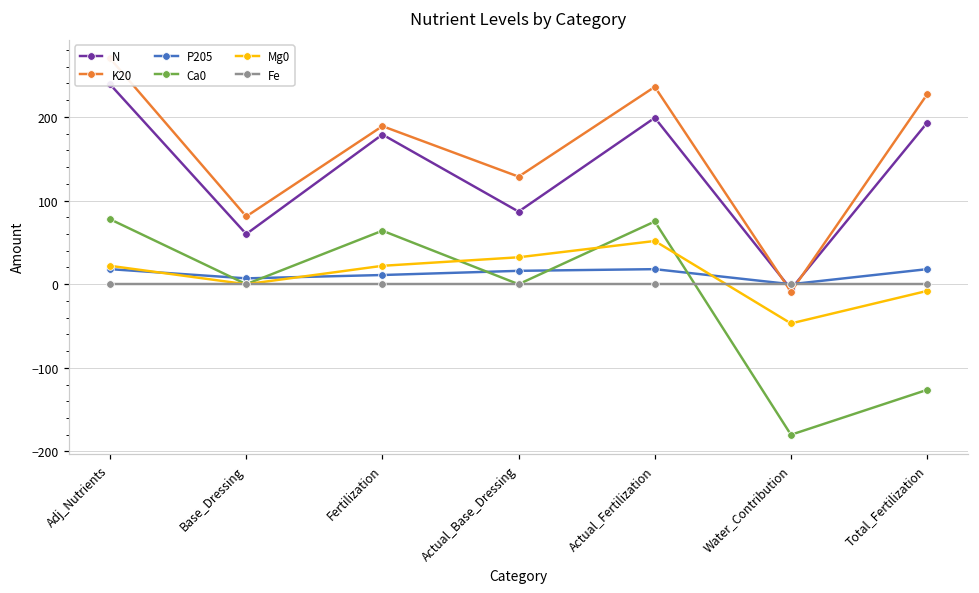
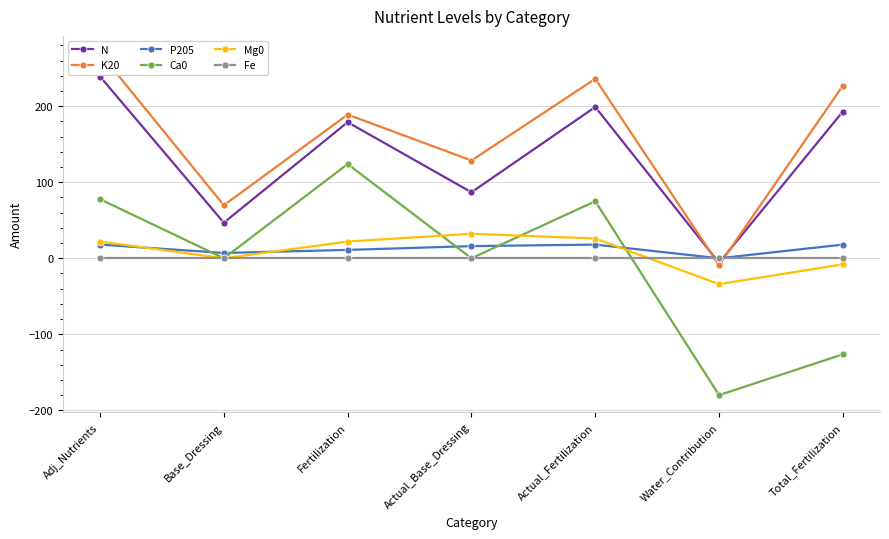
N, Base_Dressing: 60 -> 50
K20, Base_Dressing: 80 -> 70
Ca0, Fertilization: 60 -> 120
Mg0, Actual_Fertilization: 50 -> 30
Mg0, Water_Contribution: -50 -> -30
